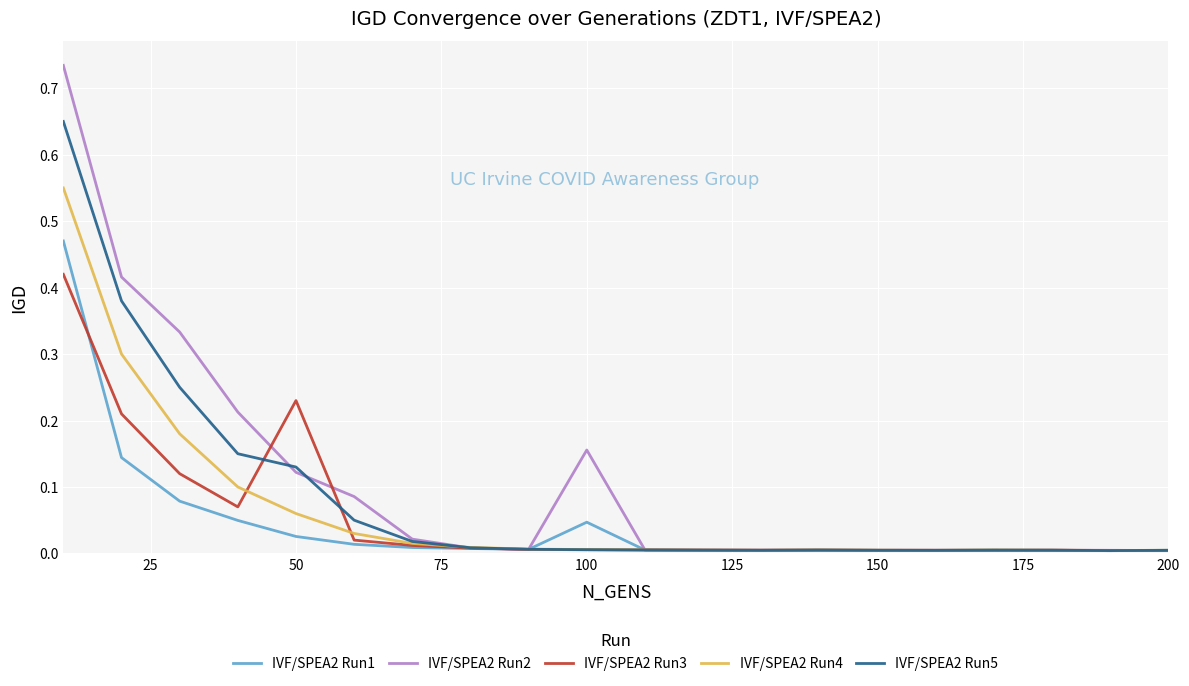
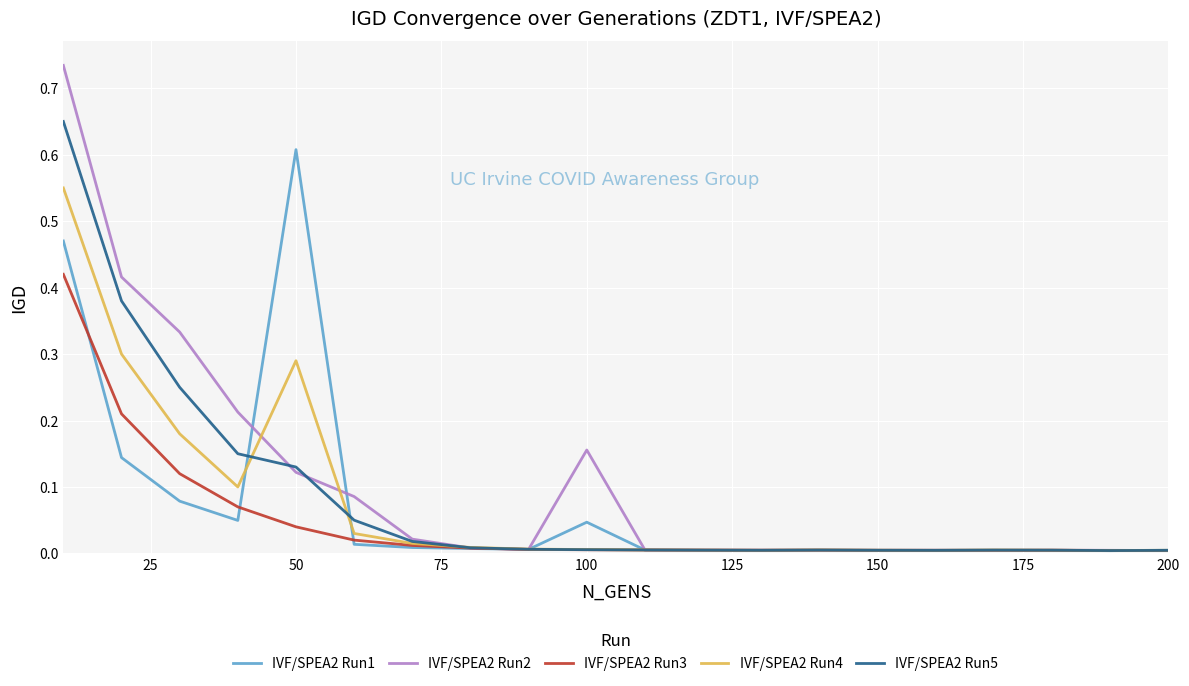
IVF/SPEA2 Run1, 50: 0.03 -> 0.61
IVF/SPEA2 Run3, 50: 0.23 -> 0.04
IVF/SPEA2 Run4, 50: 0.06 -> 0.29
